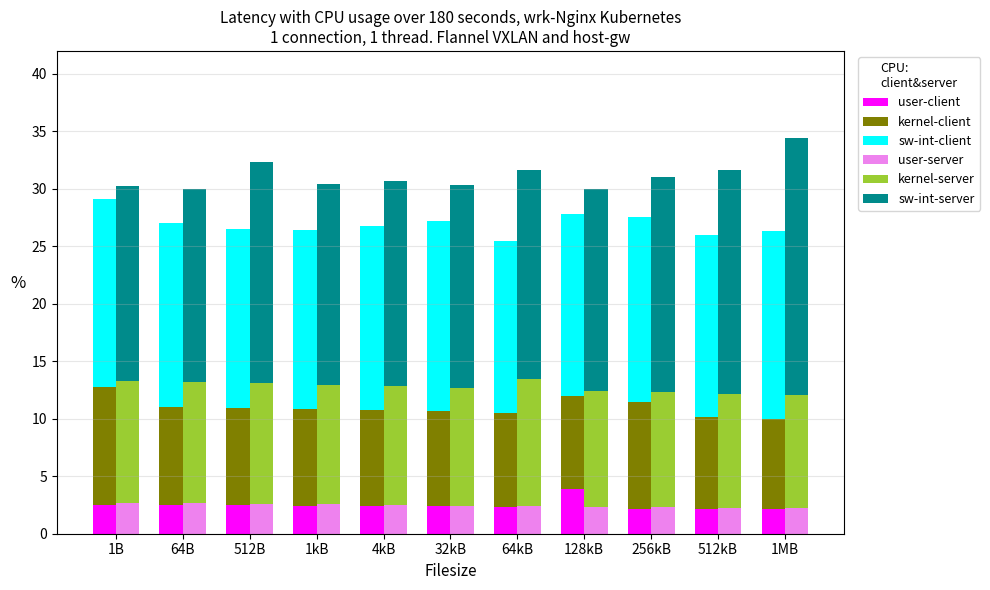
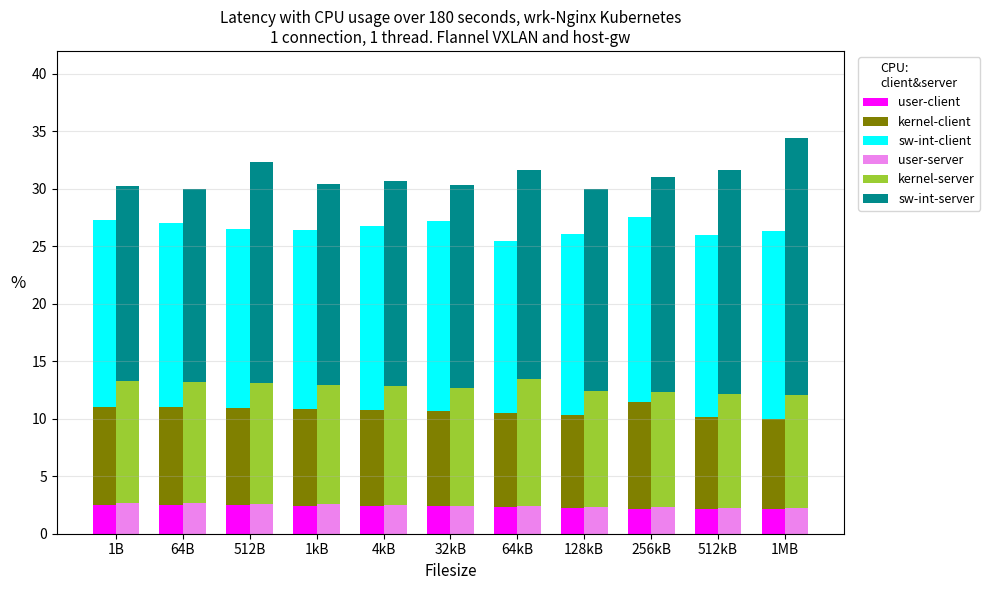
kernel-client, 1B: 10.3 -> 8.5
user-client, 128kB: 3.9 -> 2.2
